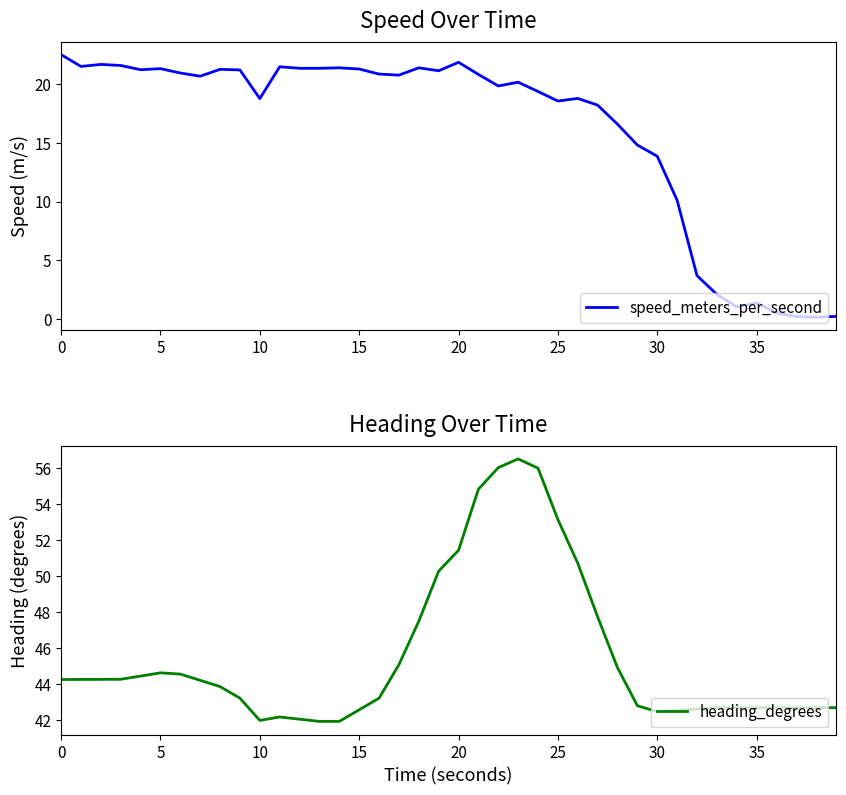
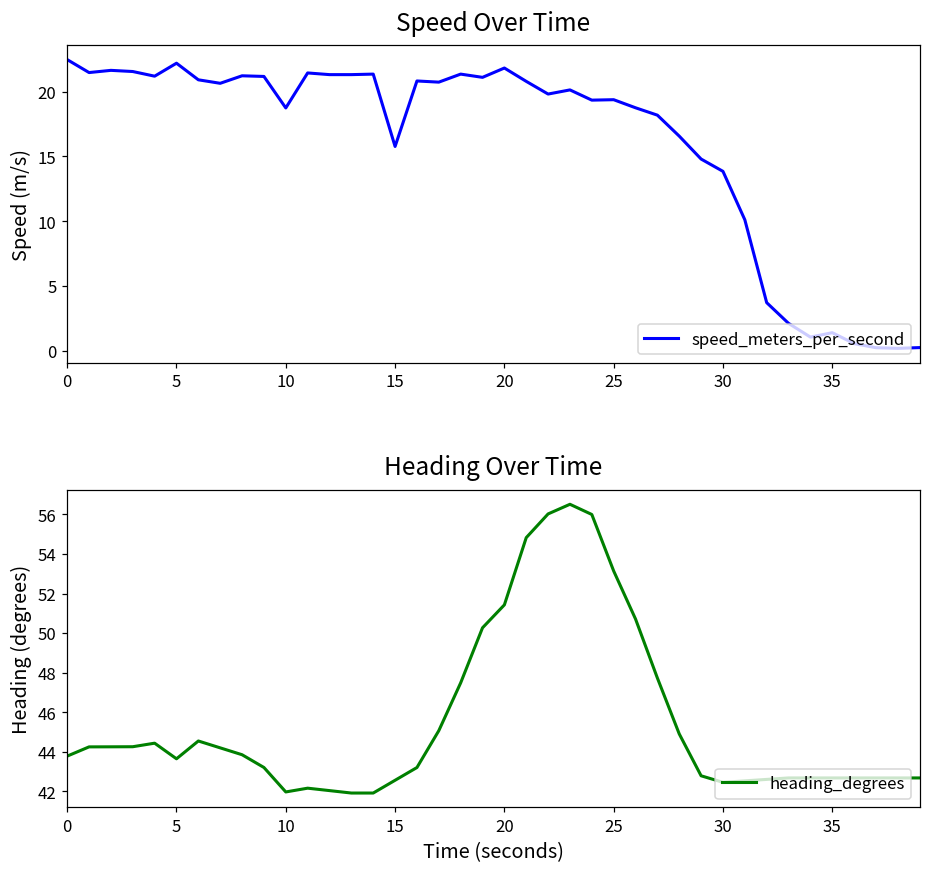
Speed Over Time, 5: 21.3 -> 22.2
Speed Over Time, 15: 21.3 -> 15.8
Speed Over Time, 25: 18.5 -> 19.4
Heading Over Time, 0: 44.2 -> 43.8
Heading Over Time, 5: 44.6 -> 43.6
